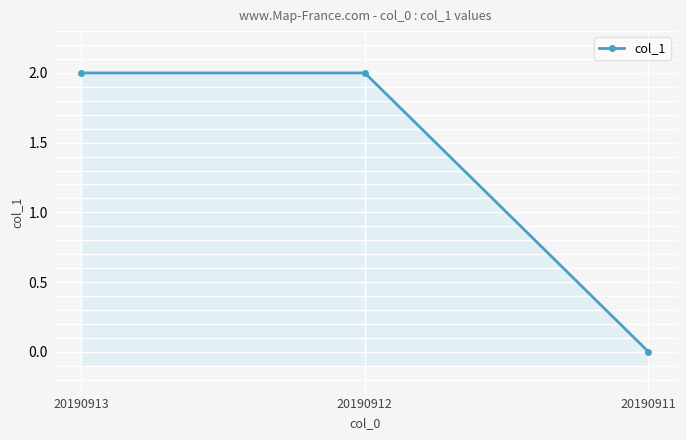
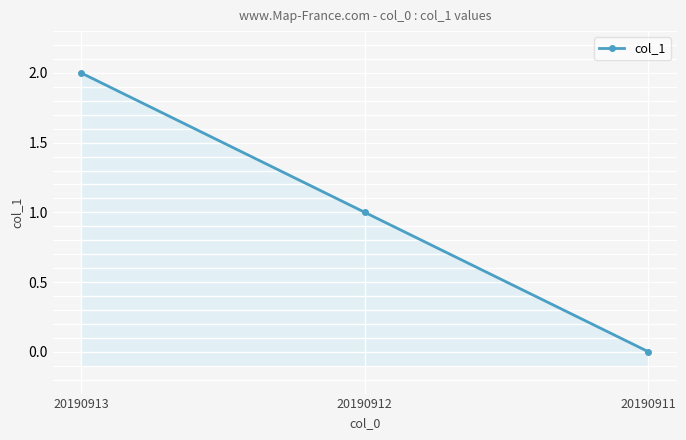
20190912: 2 -> 1
